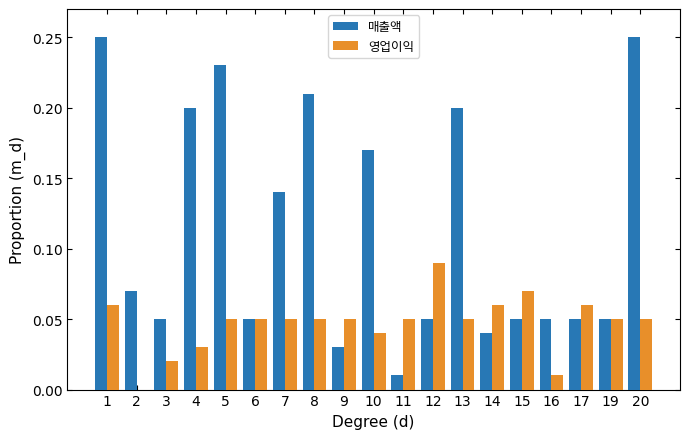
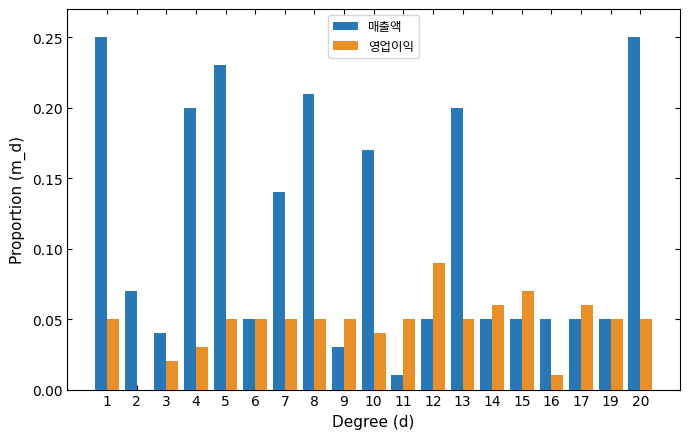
영업이익, 1: 0.06 -> 0.05
매출액, 3: 0.05 -> 0.04
매출액, 14: 0.04 -> 0.05
